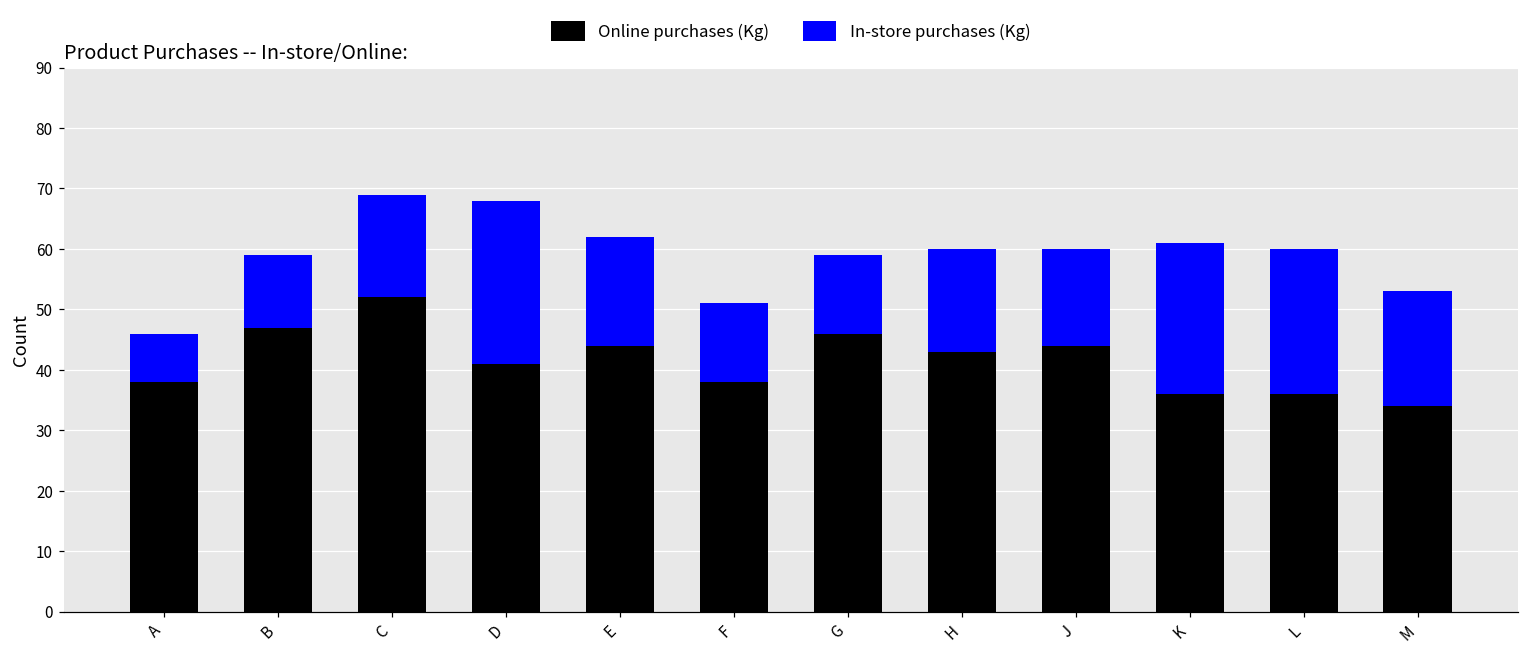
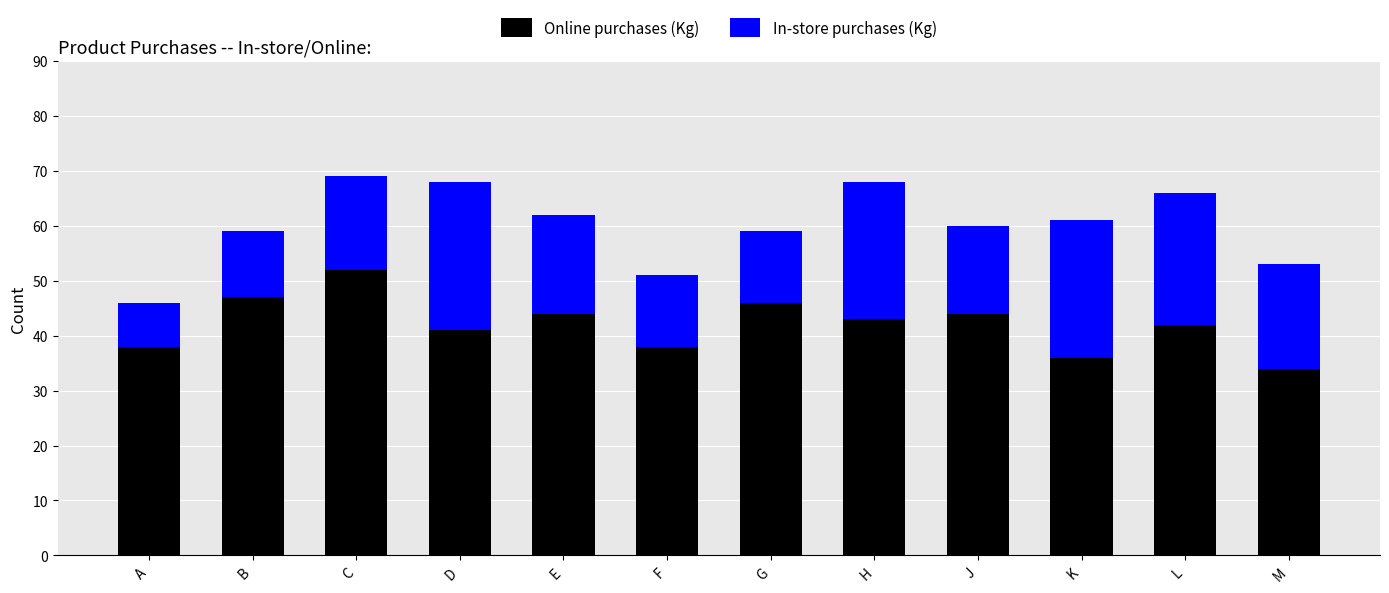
In-store purchases (Kg), H: 17 -> 25
Online purchases (Kg), L: 36 -> 42
